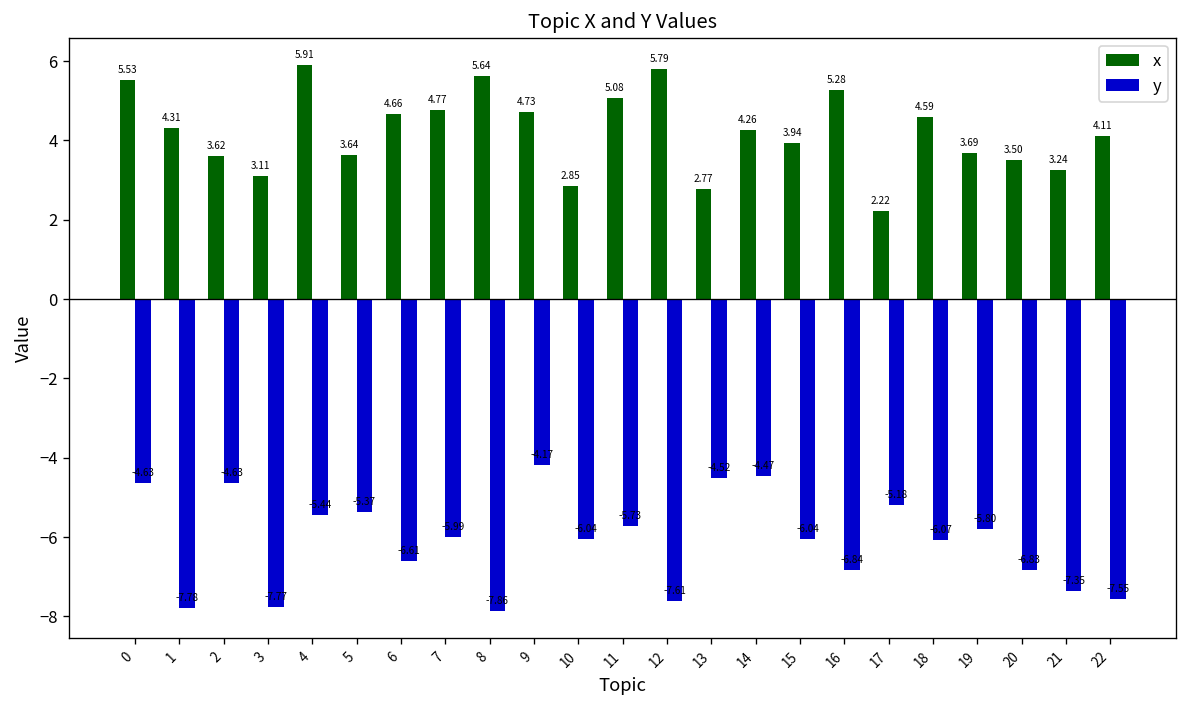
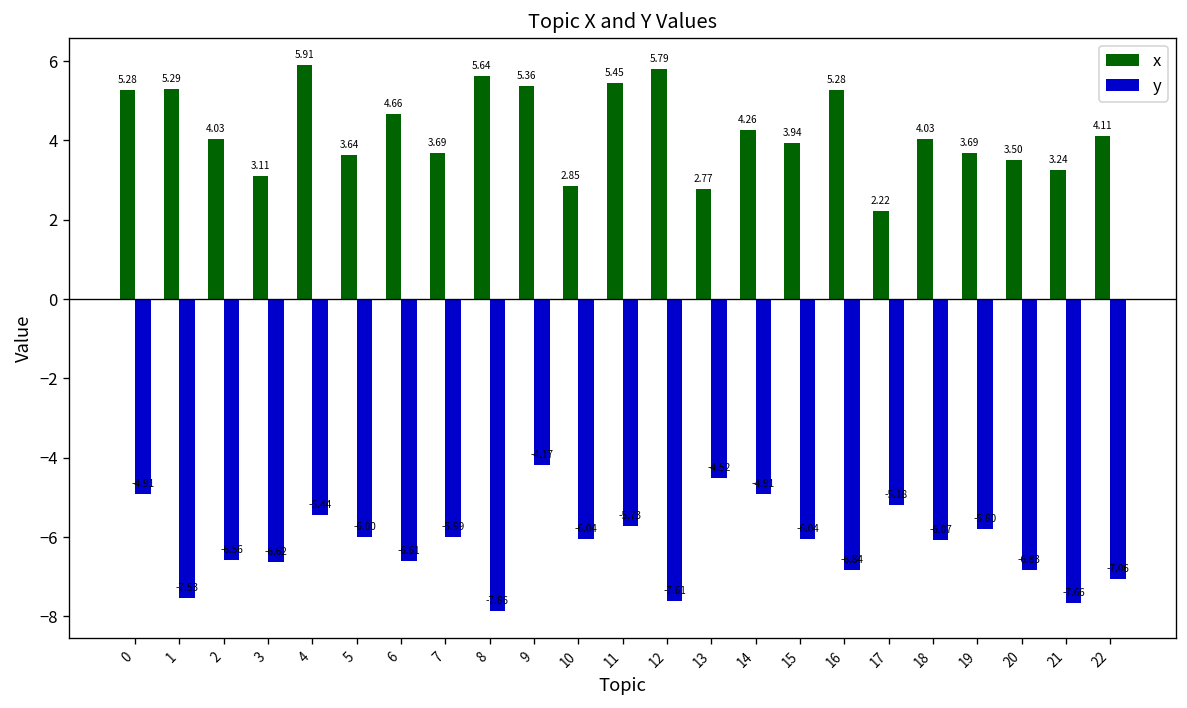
x, 0: 5.53 -> 5.28
y, 0: -4.63 -> -4.91
x, 1: 4.31 -> 5.29
y, 1: -7.78 -> -7.53
x, 2: 3.62 -> 4.03
y, 2: -4.63 -> -6.56
y, 3: -7.77 -> -6.62
y, 5: -5.37 -> -6.00
x, 7: 4.77 -> 3.69
x, 9: 4.73 -> 5.36
x, 11: 5.08 -> 5.45
y, 14: -4.47 -> -4.91
x, 18: 4.59 -> 4.03
y, 21: -7.35 -> -7.66
y, 22: -7.55 -> -7.06
